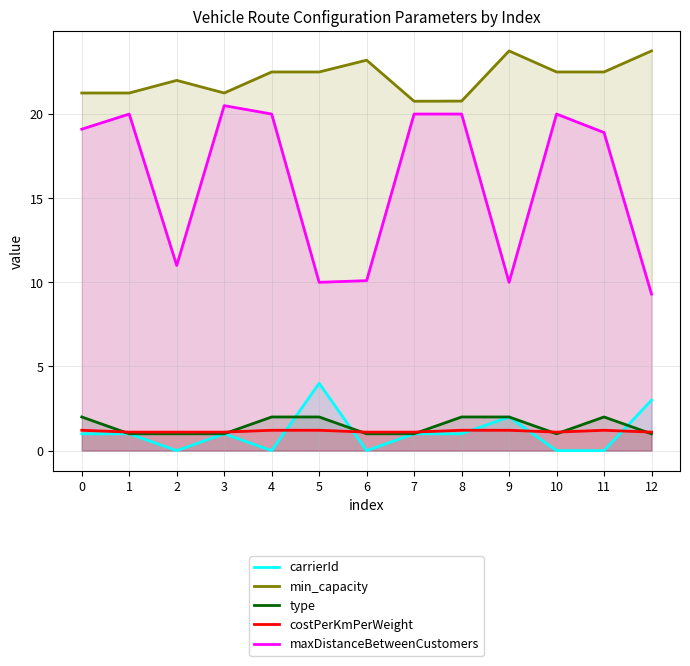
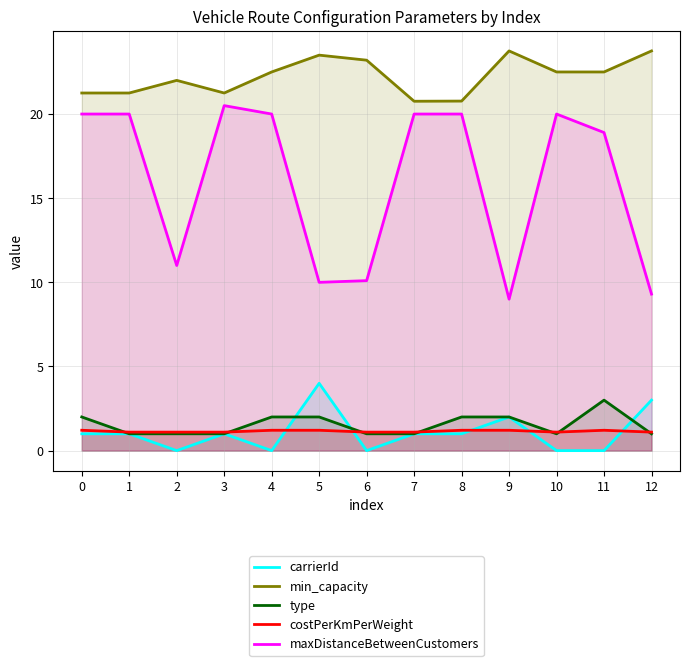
maxDistanceBetweenCustomers, 0: 19.1 -> 20.0
min_capacity, 5: 22.5 -> 23.5
maxDistanceBetweenCustomers, 9: 10 -> 9
type, 11: 2 -> 3
